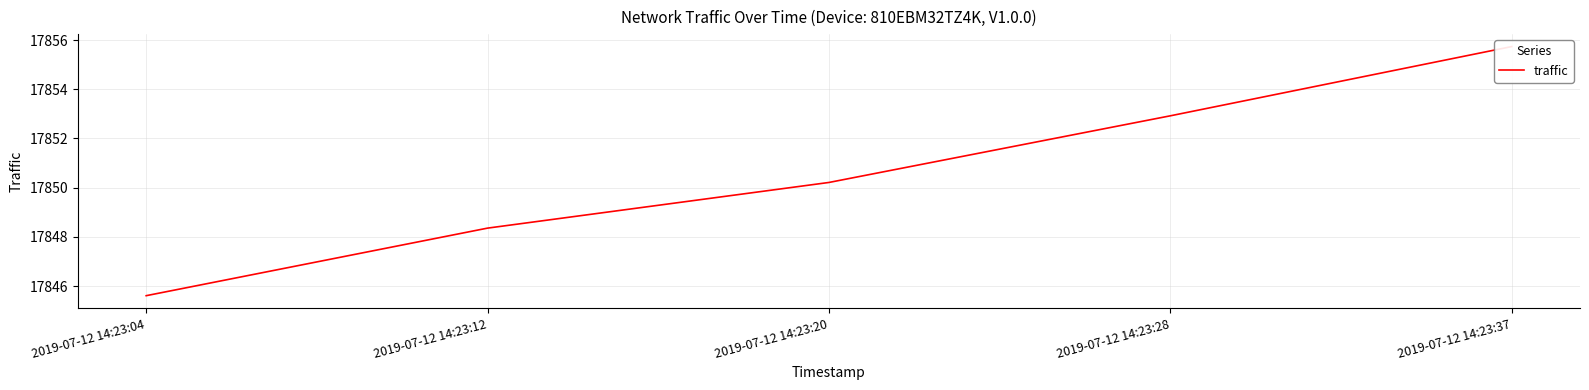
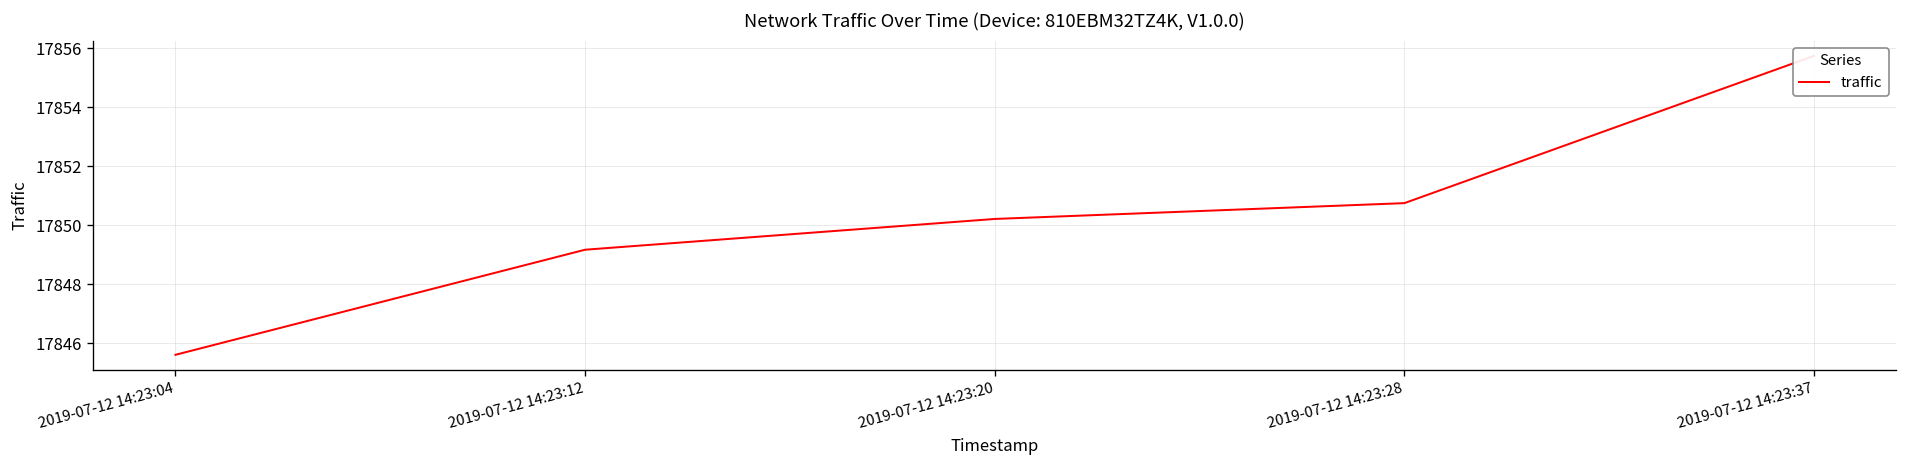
2019-07-12 14:23:12: 17848.4 -> 17849.2
2019-07-12 14:23:28: 17852.9 -> 17850.7
